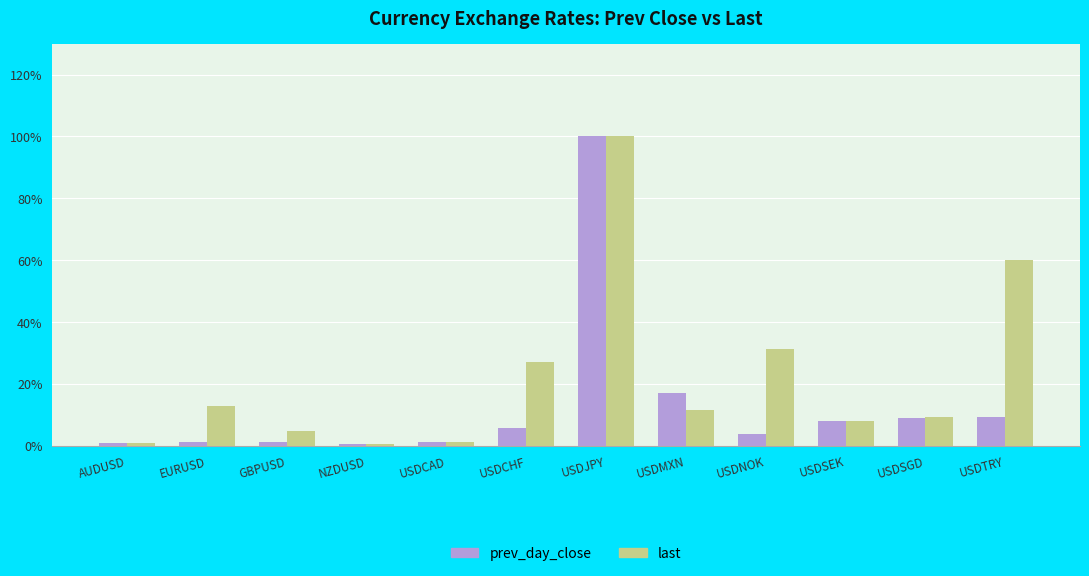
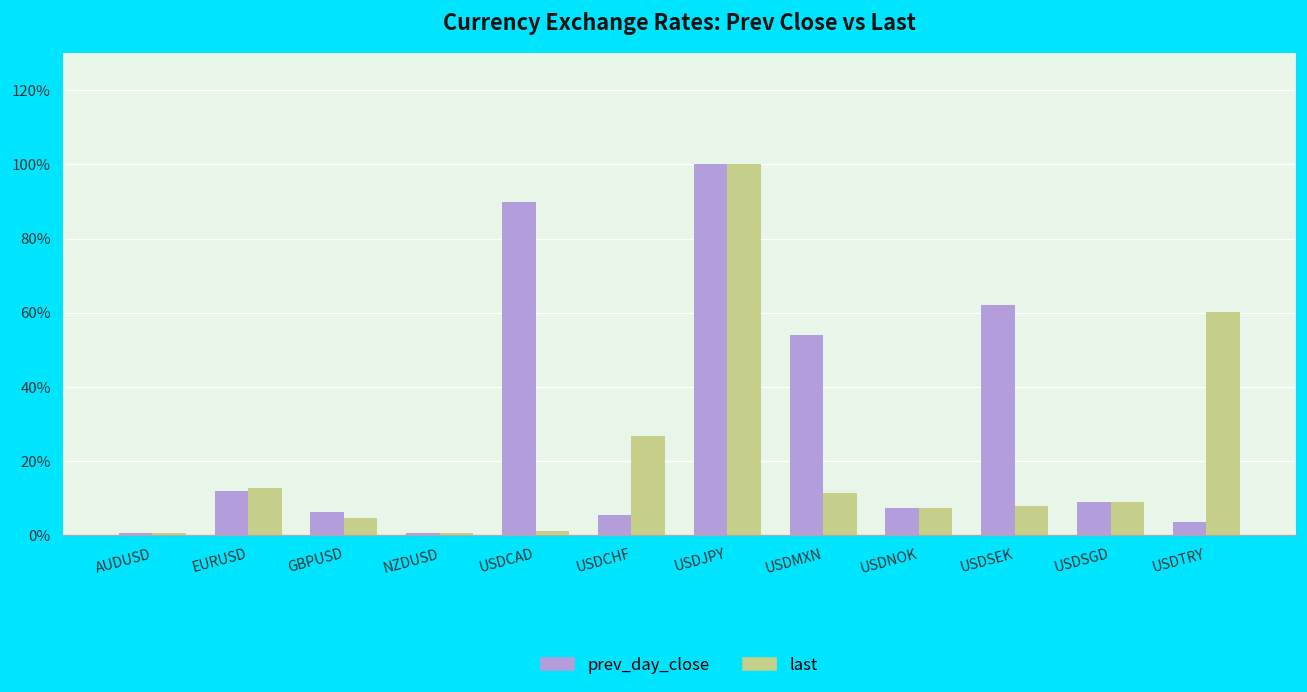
prev_day_close, EURUSD: 1% -> 12%
prev_day_close, GBPUSD: 1% -> 6%
prev_day_close, USDCAD: 1% -> 90%
prev_day_close, USDMXN: 17% -> 54%
prev_day_close, USDNOK: 4% -> 7%
last, USDNOK: 31% -> 7%
prev_day_close, USDSEK: 8% -> 62%
prev_day_close, USDTRY: 9% -> 4%
